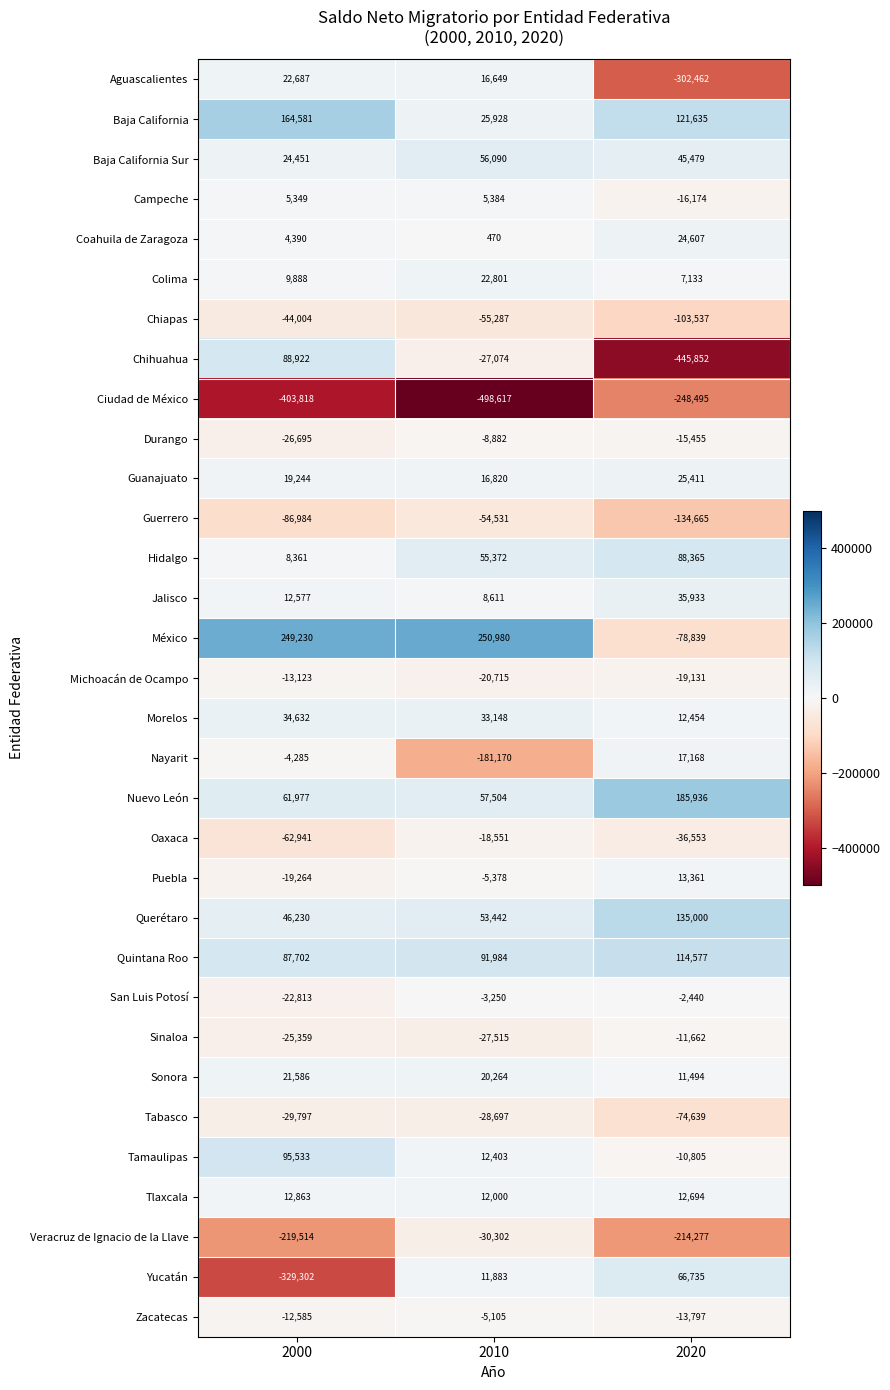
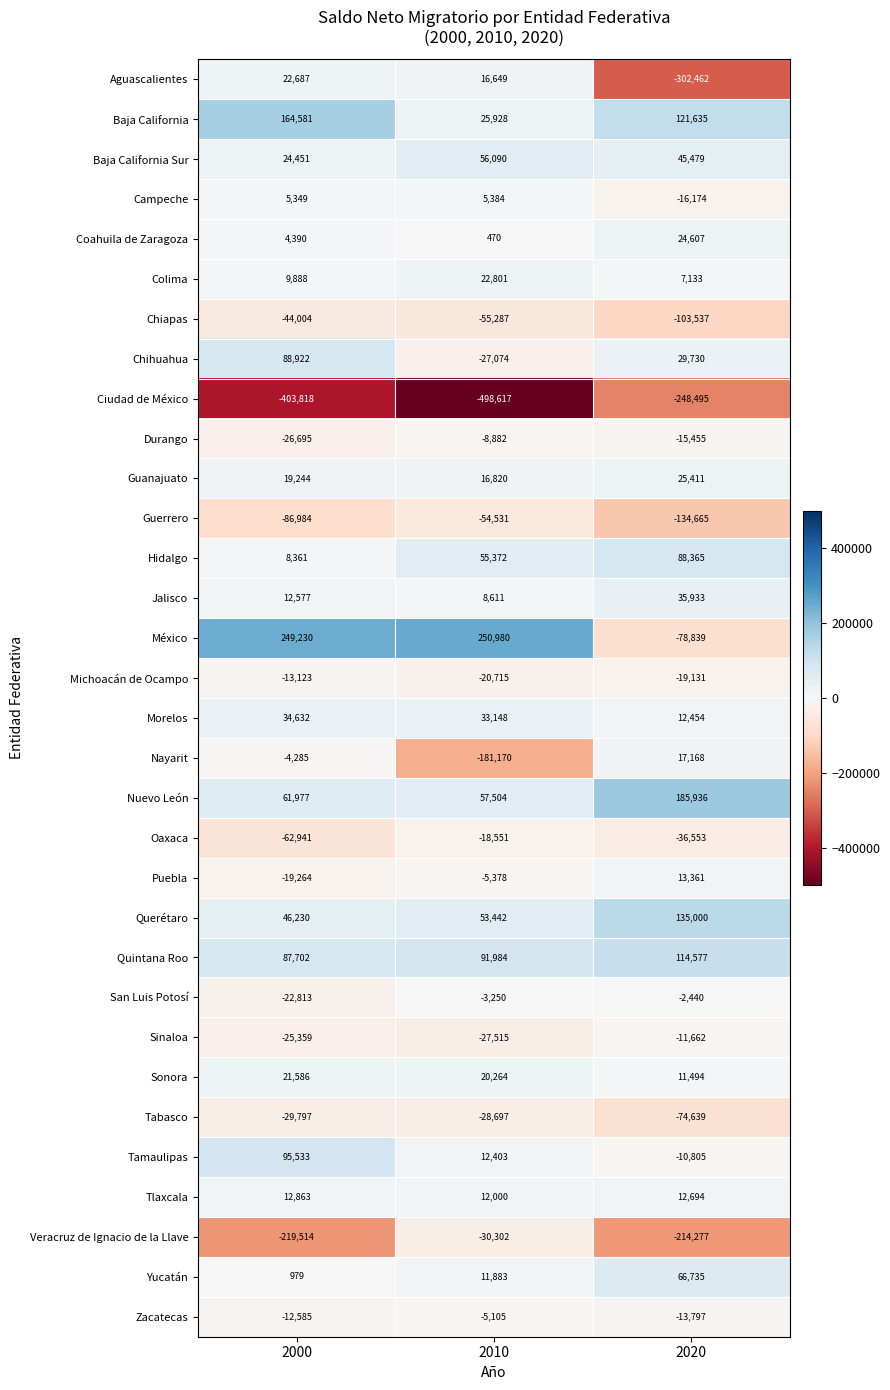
Chihuahua, 2020: -445,852 -> 29,730
Yucatán, 2000: -329,302 -> 979
